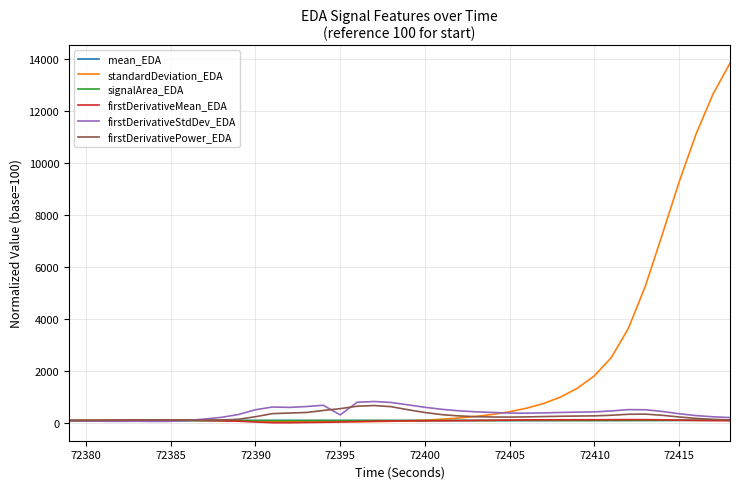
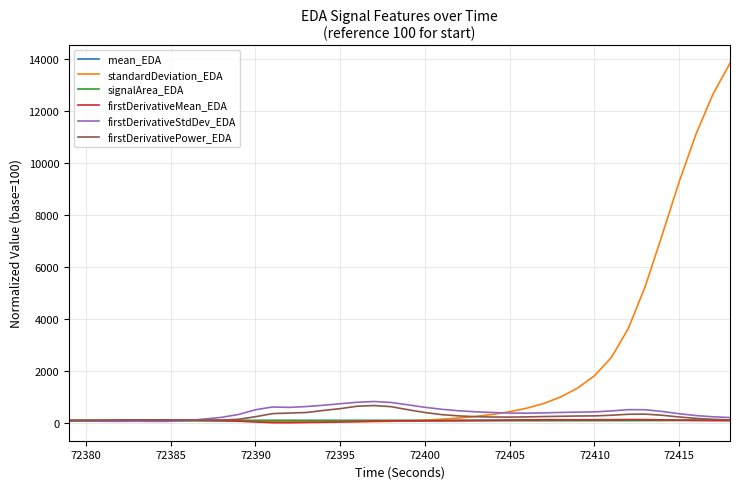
firstDerivativeStdDev_EDA, 72395: 300 -> 700
